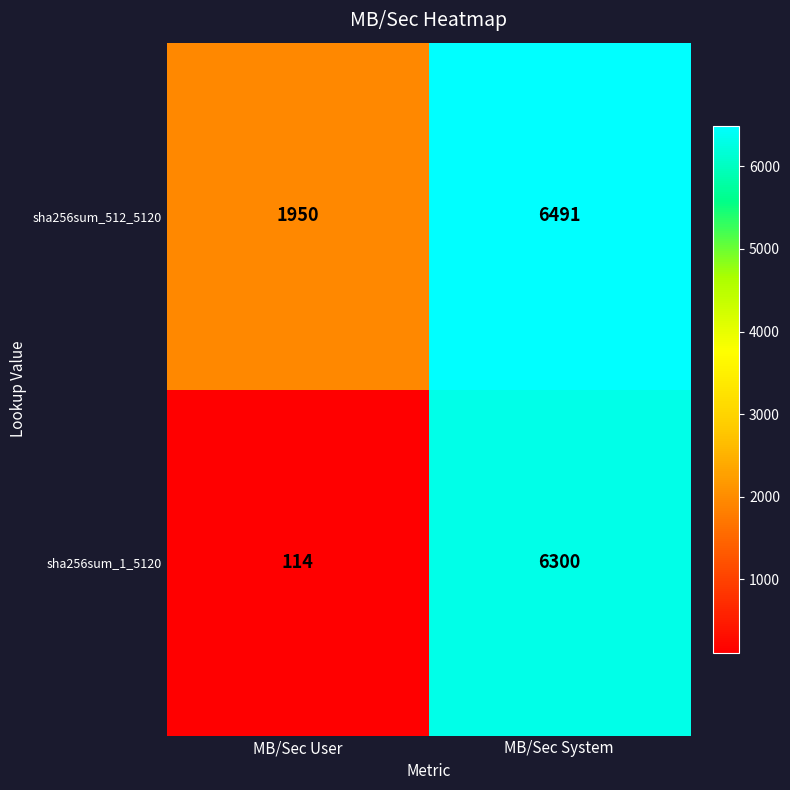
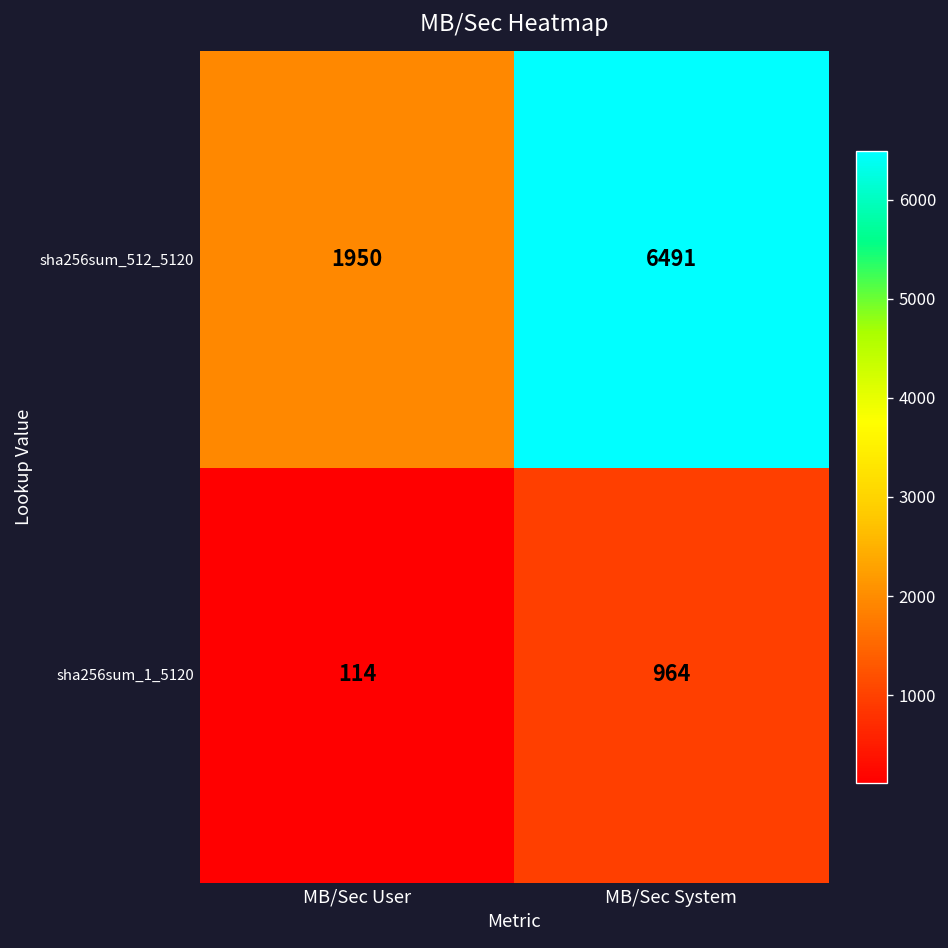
sha256sum_1_5120, MB/Sec System: 6300 -> 964
